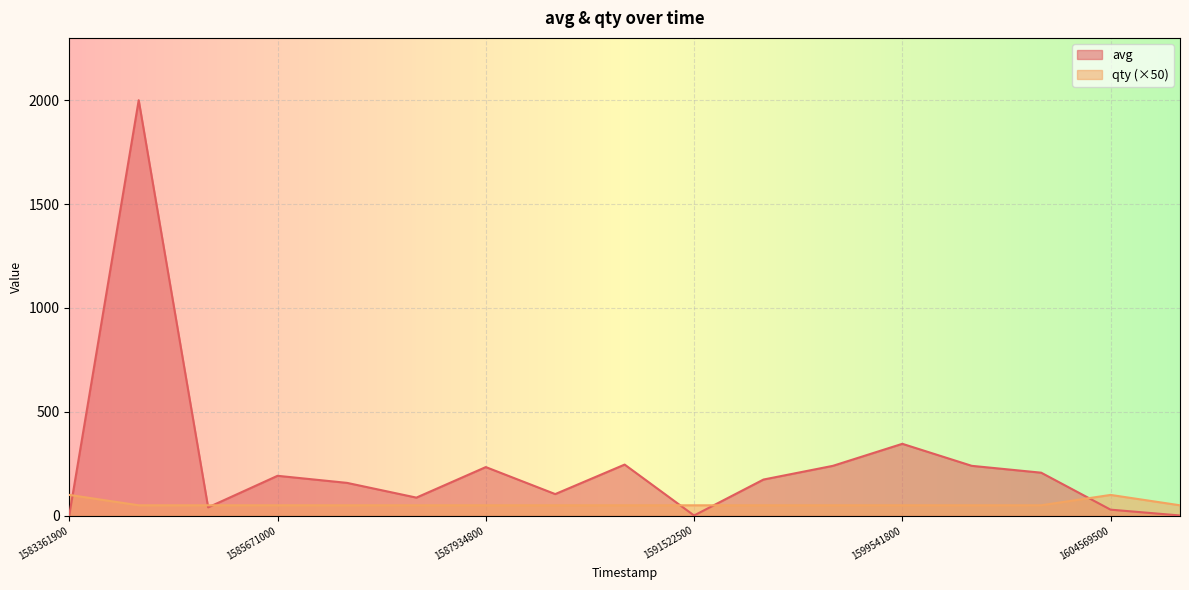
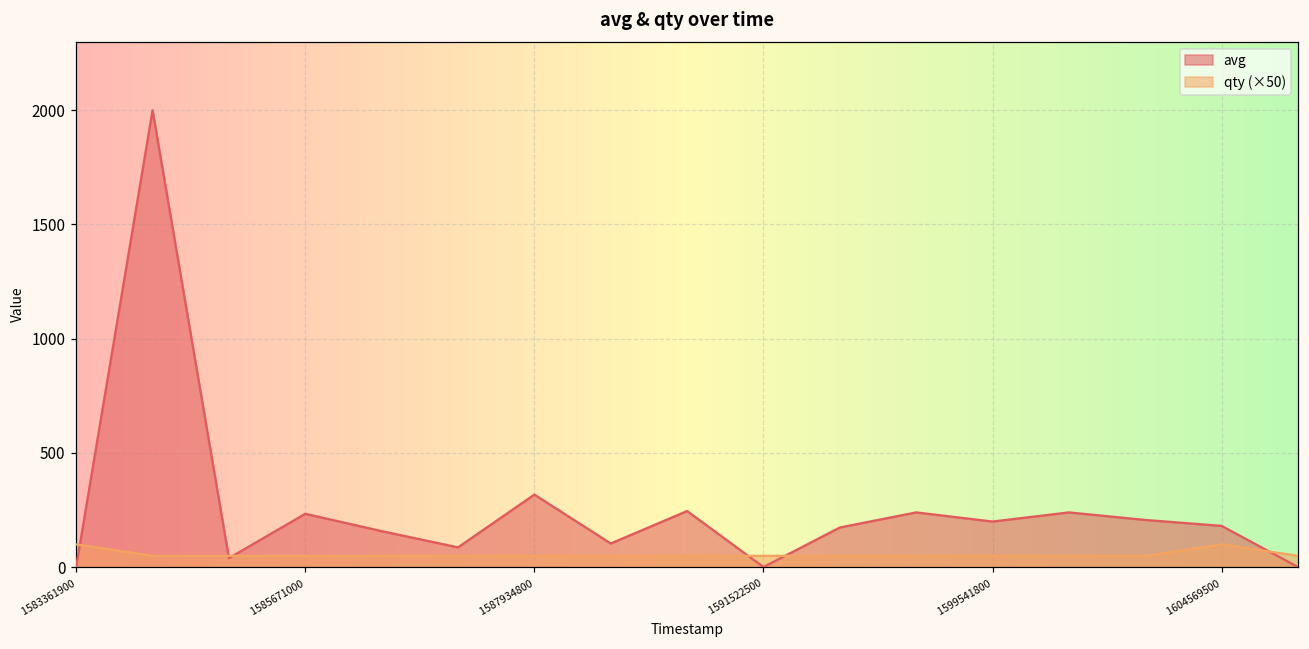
avg, 1585671000: 190 -> 230
avg, 1587934800: 230 -> 320
avg, 1599541800: 350 -> 200
avg, 1604569500: 30 -> 180
